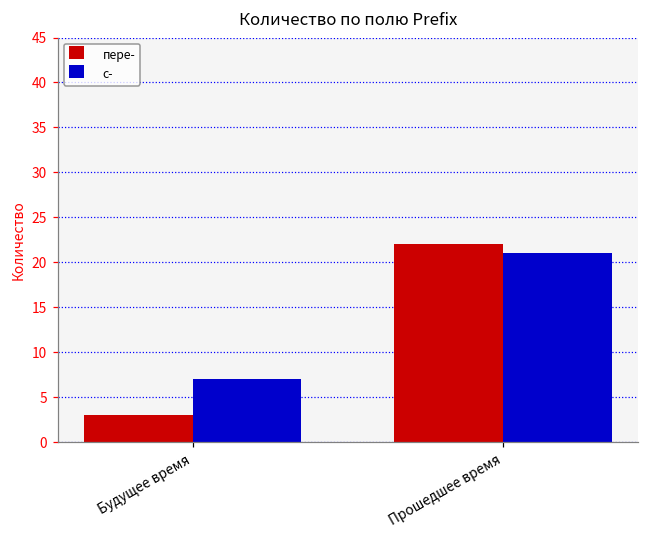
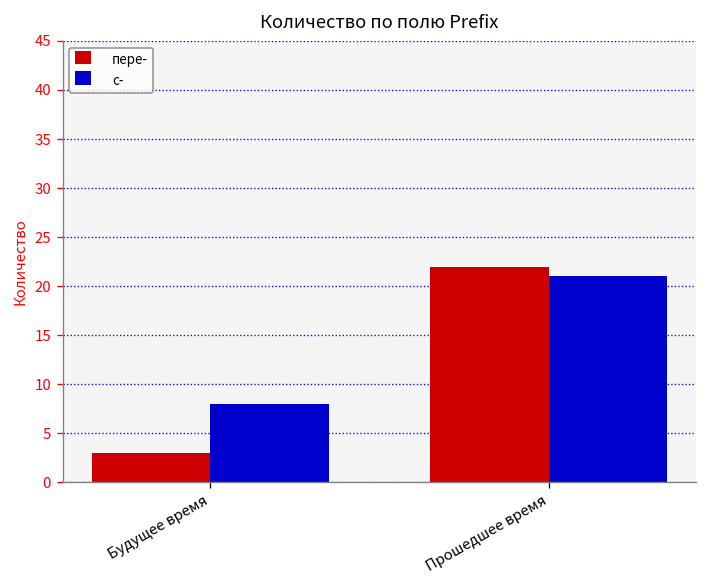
с-, Будущее время: 7 -> 8
